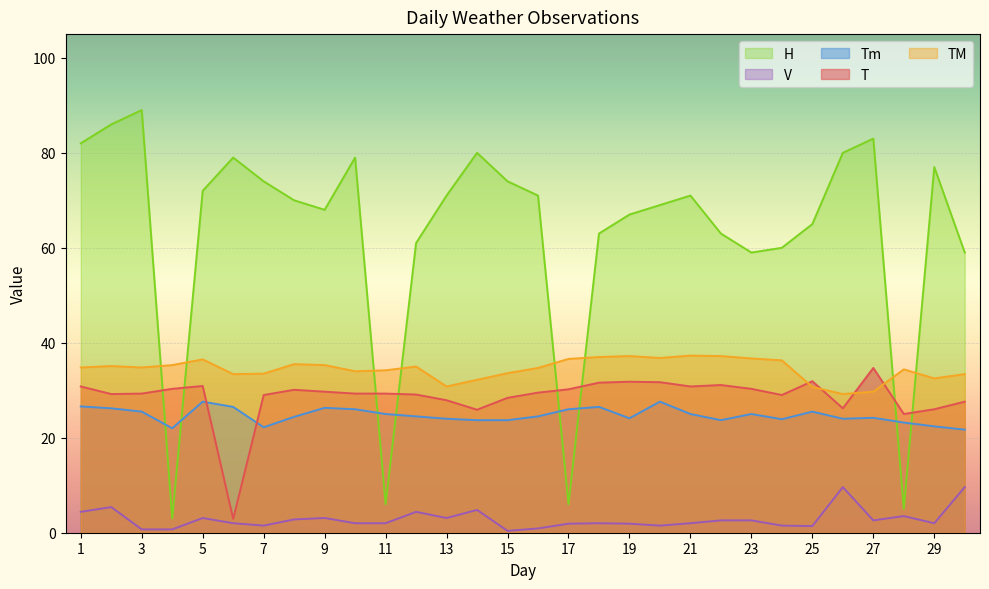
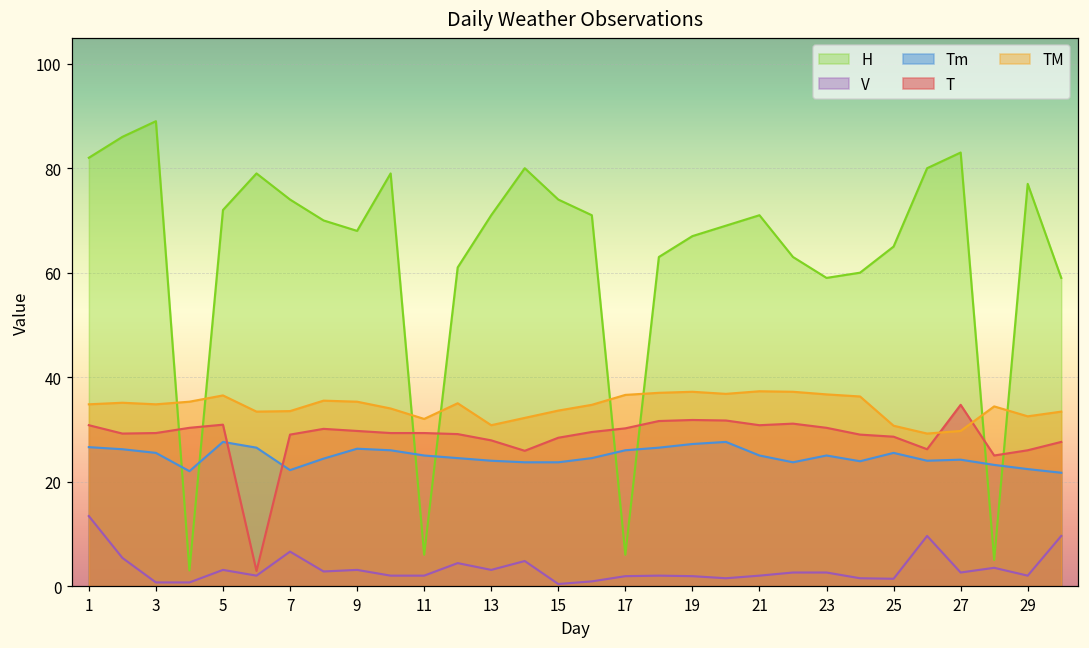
V, 1: 4 -> 13
V, 7: 2 -> 7
TM, 11: 34 -> 32
Tm, 19: 24 -> 27
T, 25: 32 -> 29
